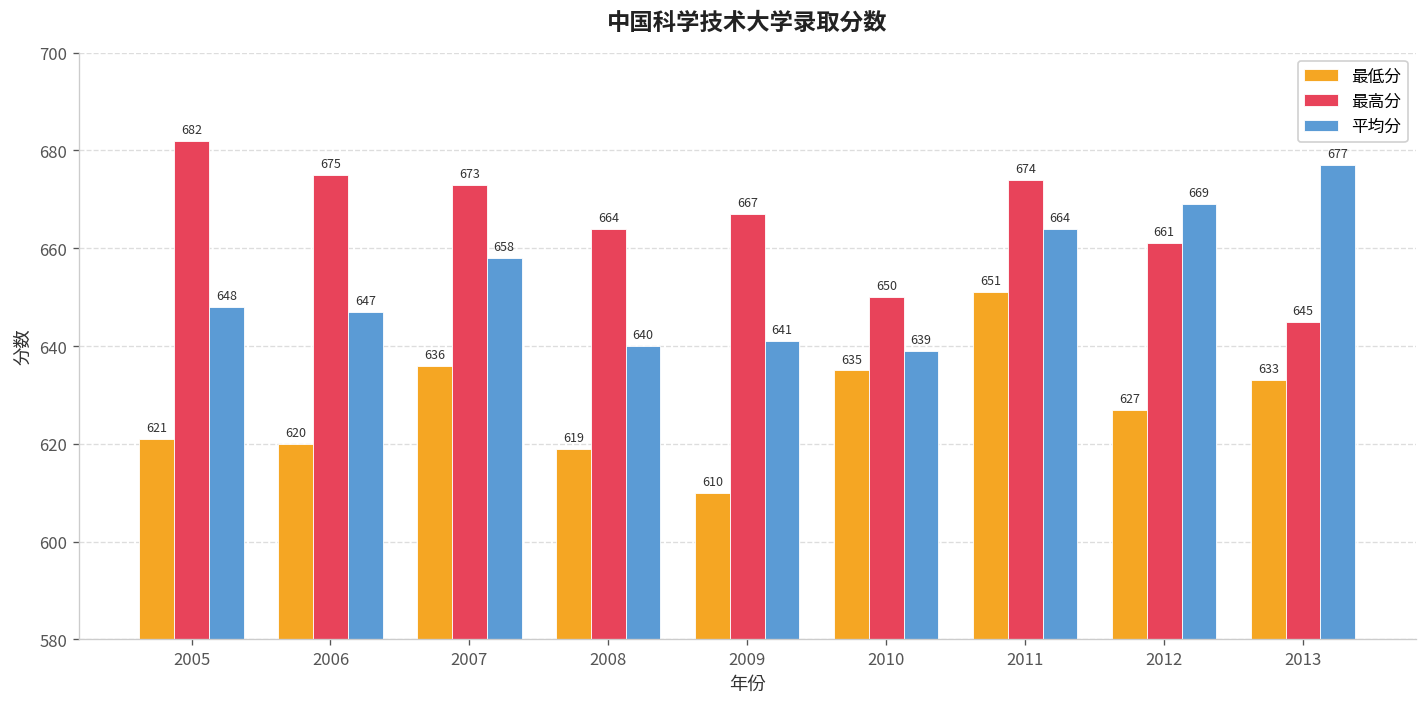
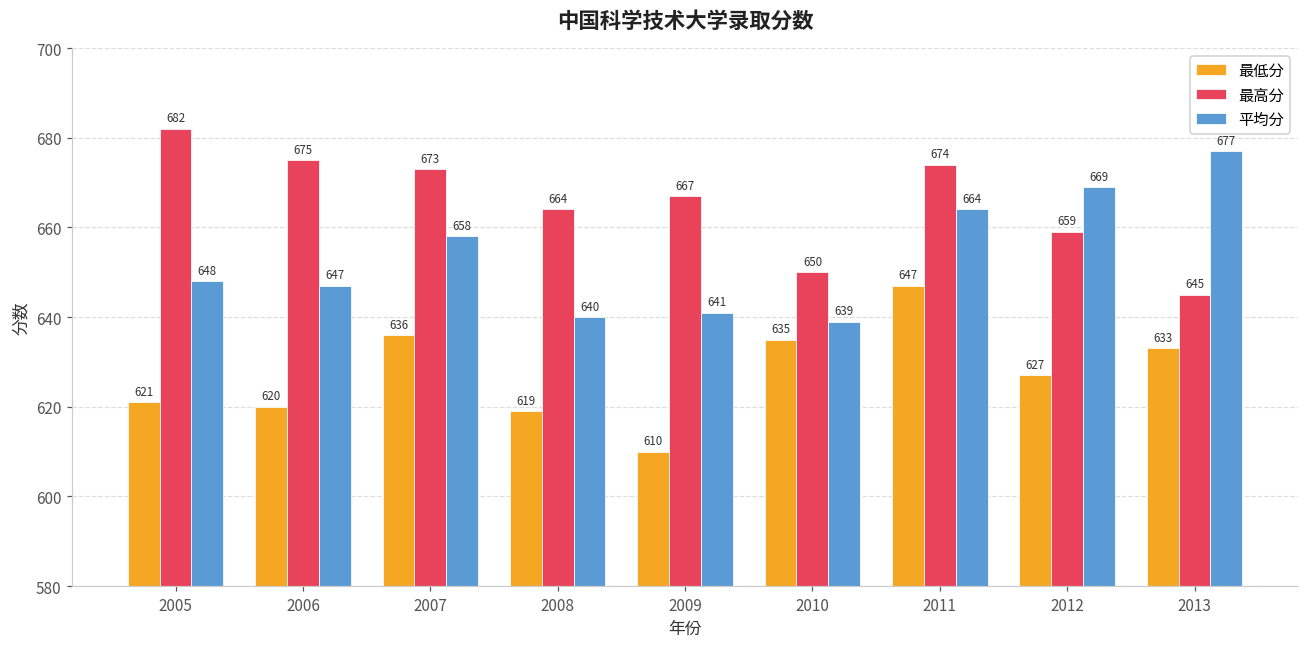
最低分, 2011: 651 -> 647
最高分, 2012: 661 -> 659
